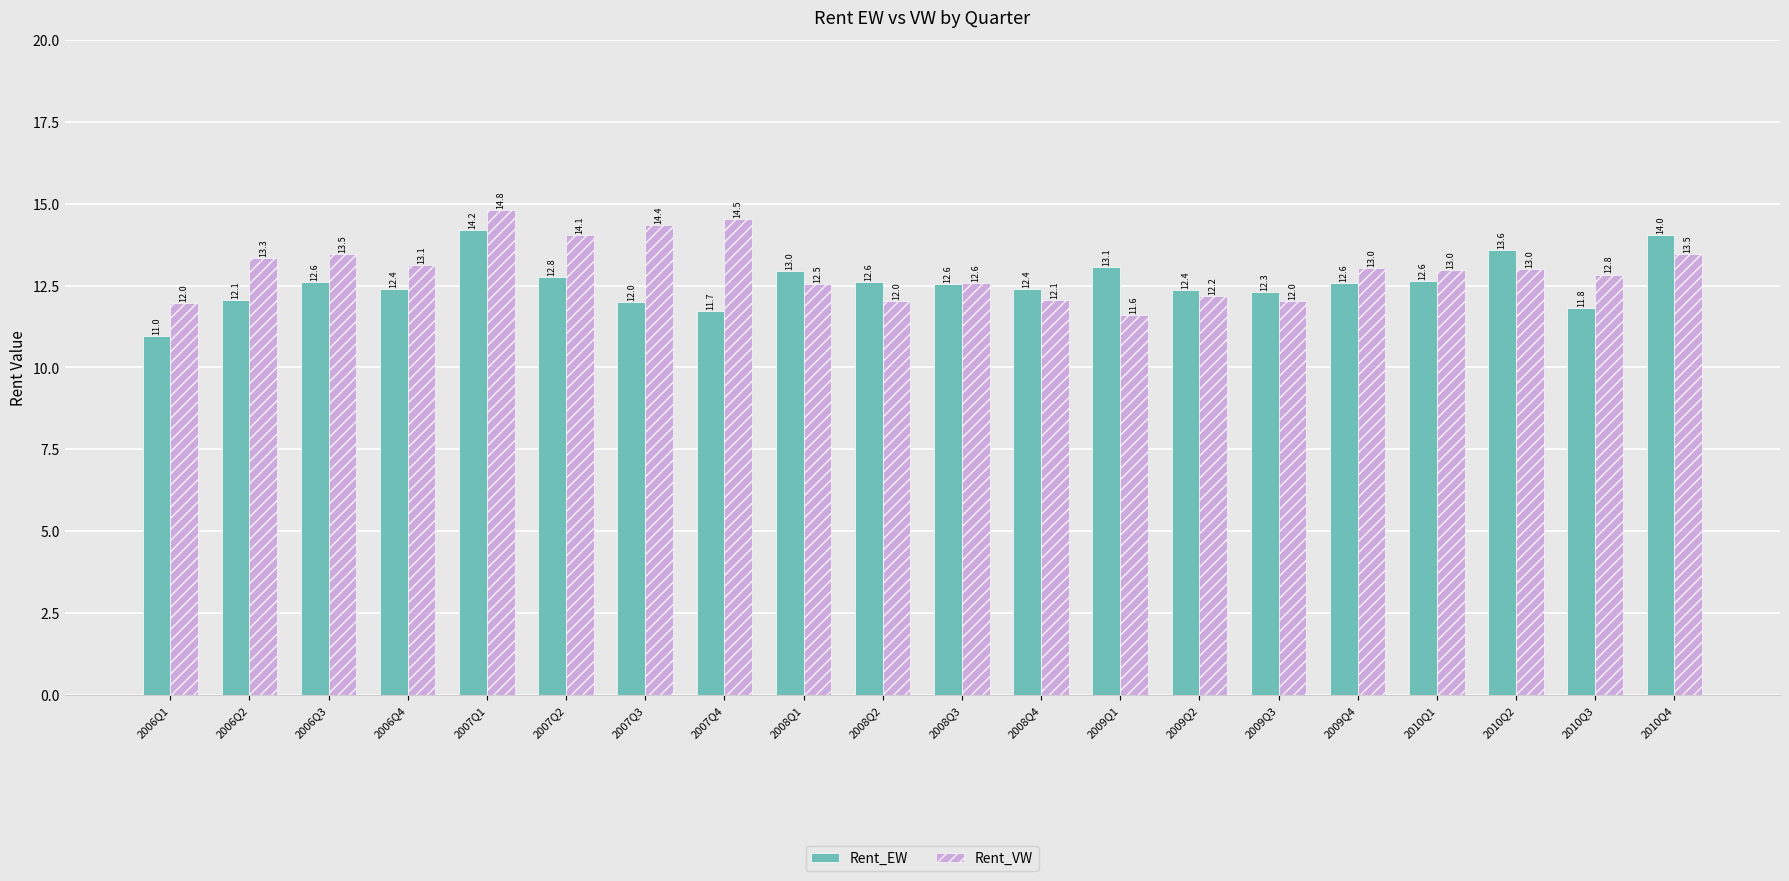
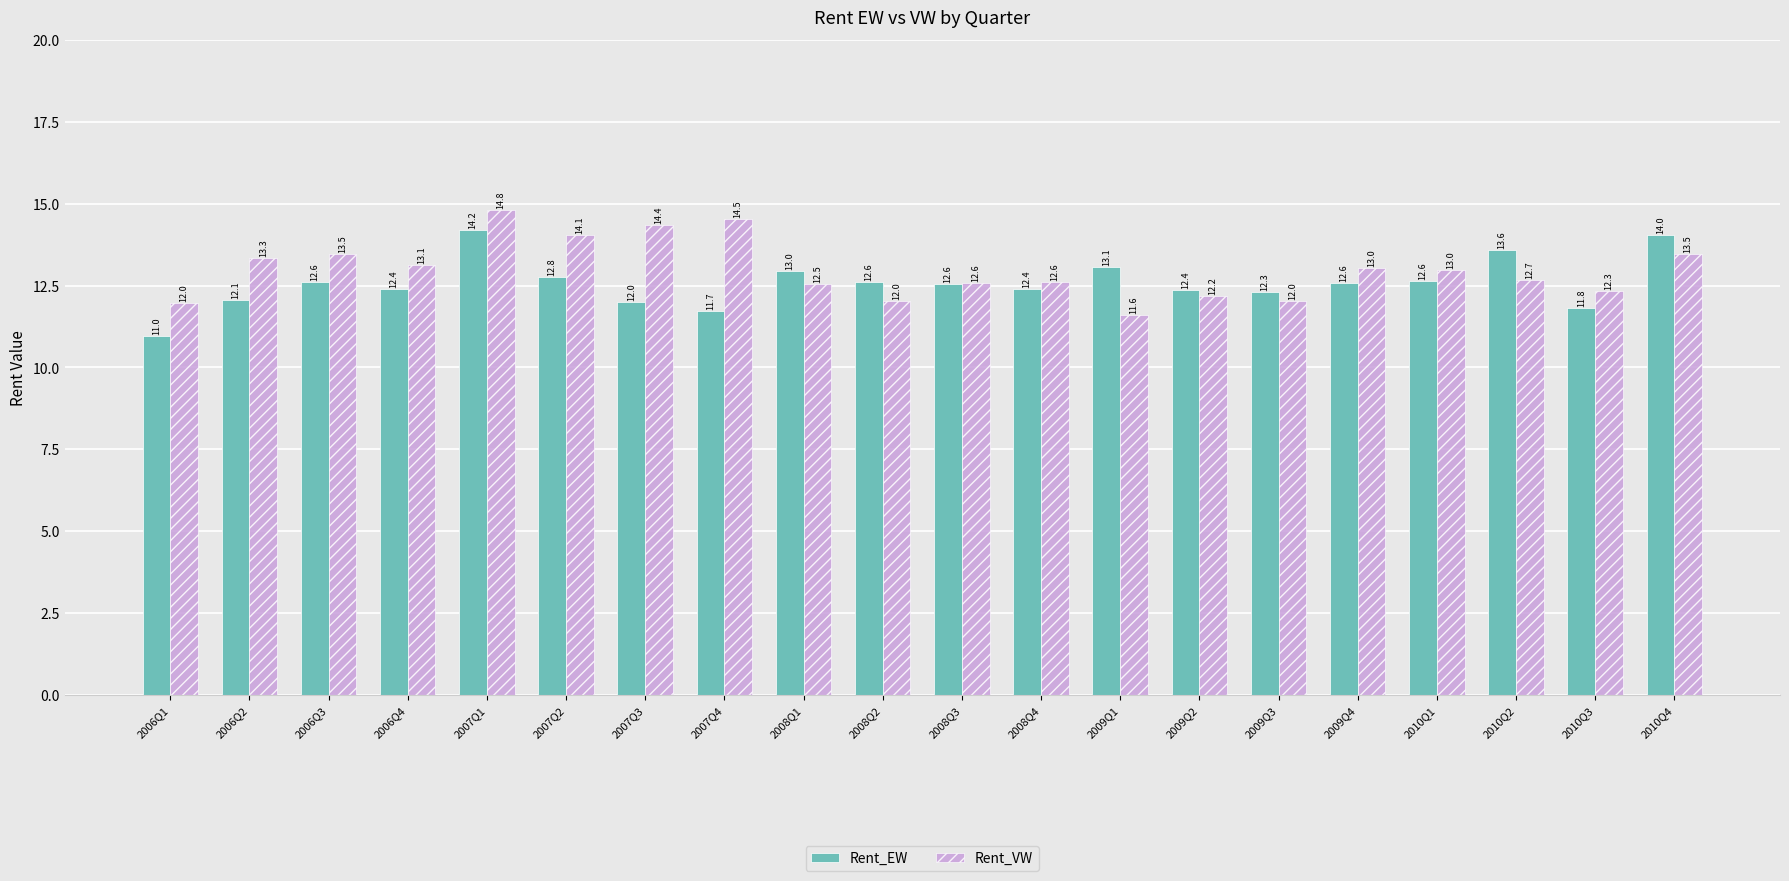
Rent_VW, 2008Q4: 12.1 -> 12.6
Rent_VW, 2010Q2: 13.0 -> 12.7
Rent_VW, 2010Q3: 12.8 -> 12.3
